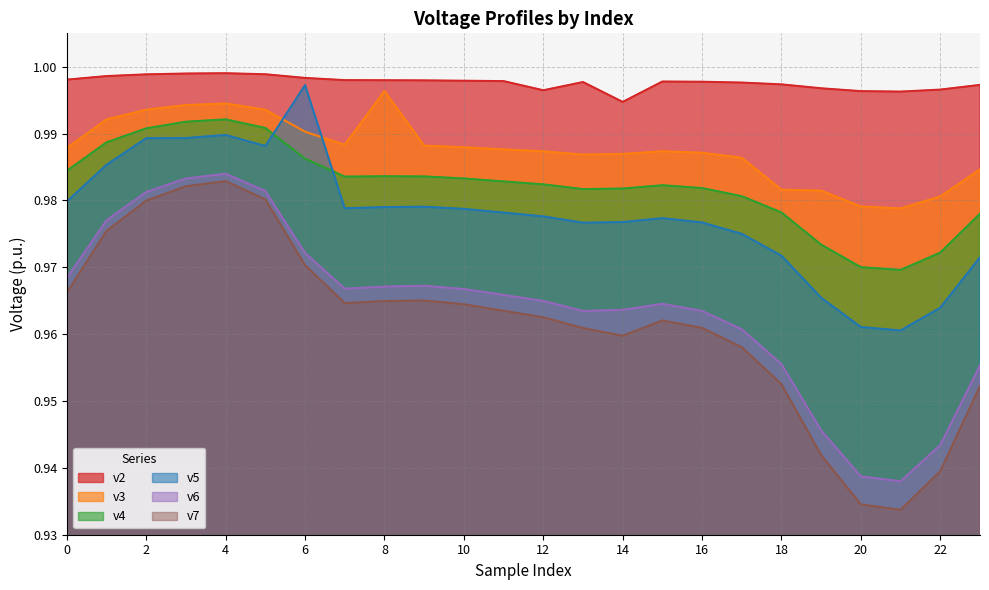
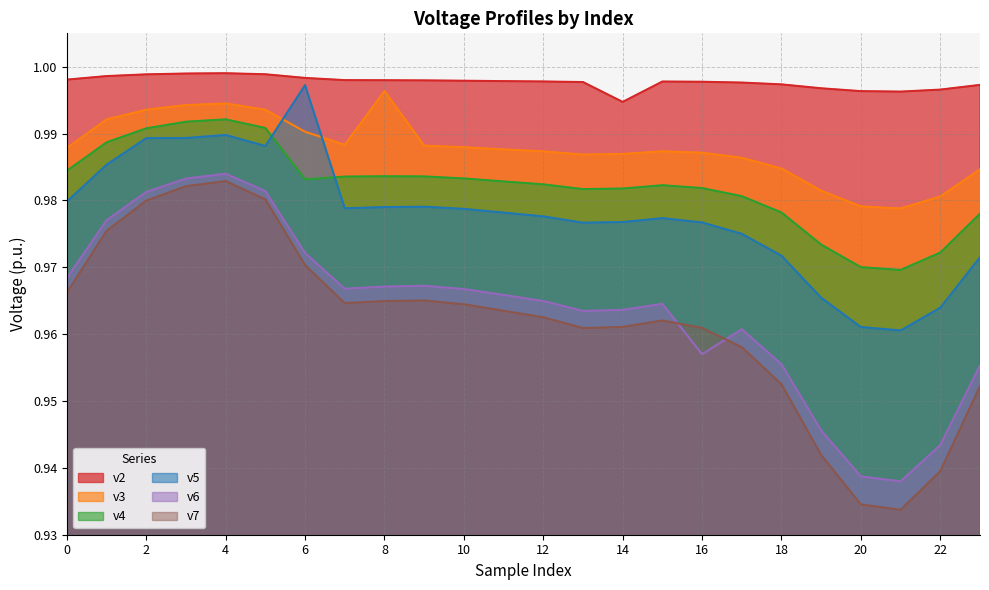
v4, 6: 0.986 -> 0.983
v2, 12: 0.996 -> 0.998
v7, 14: 0.960 -> 0.961
v6, 16: 0.963 -> 0.957
v3, 18: 0.982 -> 0.985
